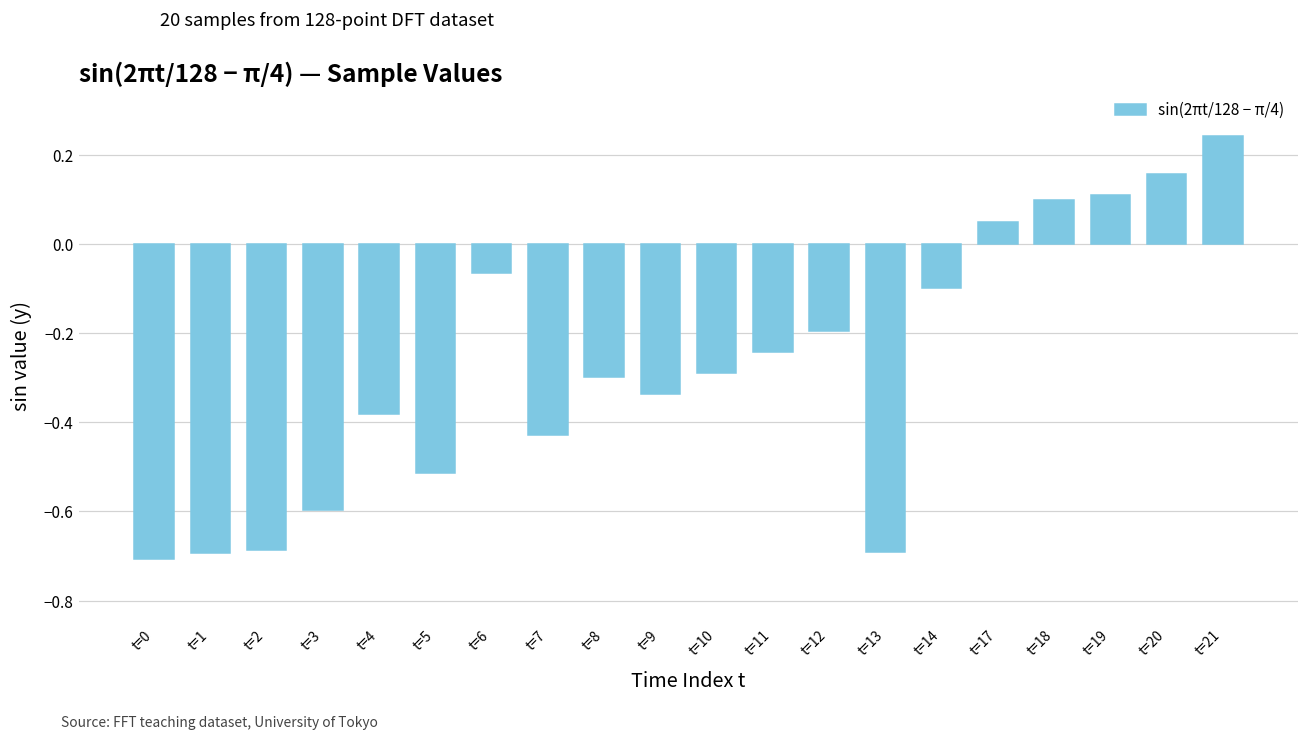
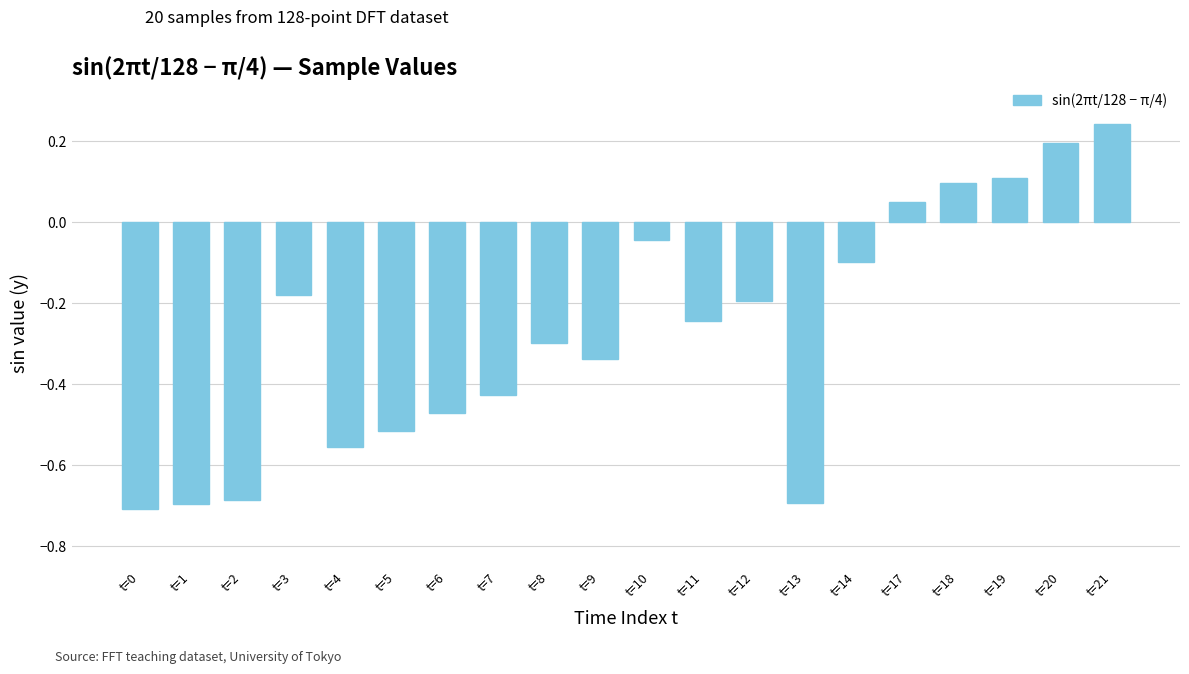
t=3: -0.60 -> -0.18
t=4: -0.38 -> -0.56
t=6: -0.07 -> -0.47
t=10: -0.29 -> -0.05
t=20: 0.16 -> 0.20
